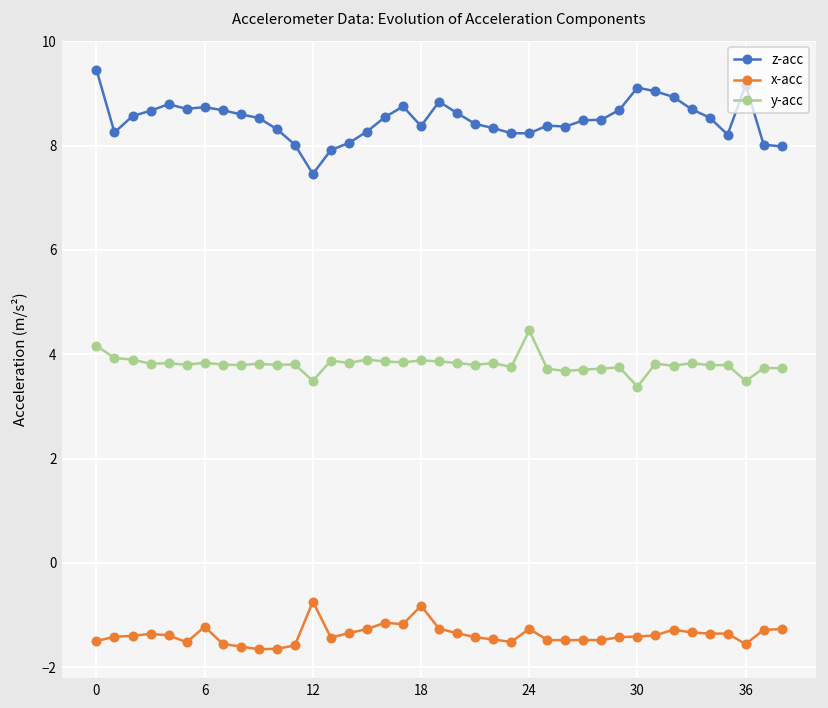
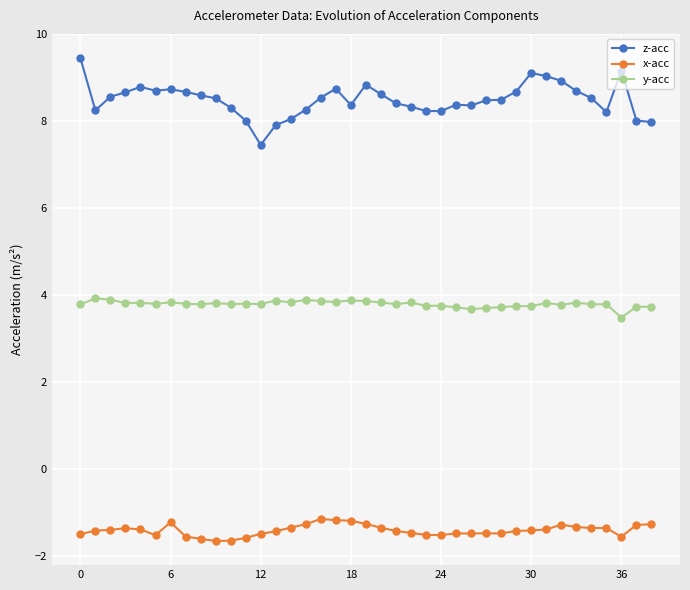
y-acc, 0: 4.2 -> 3.8
x-acc, 12: -0.7 -> -1.5
y-acc, 12: 3.5 -> 3.8
x-acc, 18: -0.8 -> -1.2
x-acc, 24: -1.3 -> -1.5
y-acc, 24: 4.5 -> 3.8
y-acc, 30: 3.4 -> 3.7
